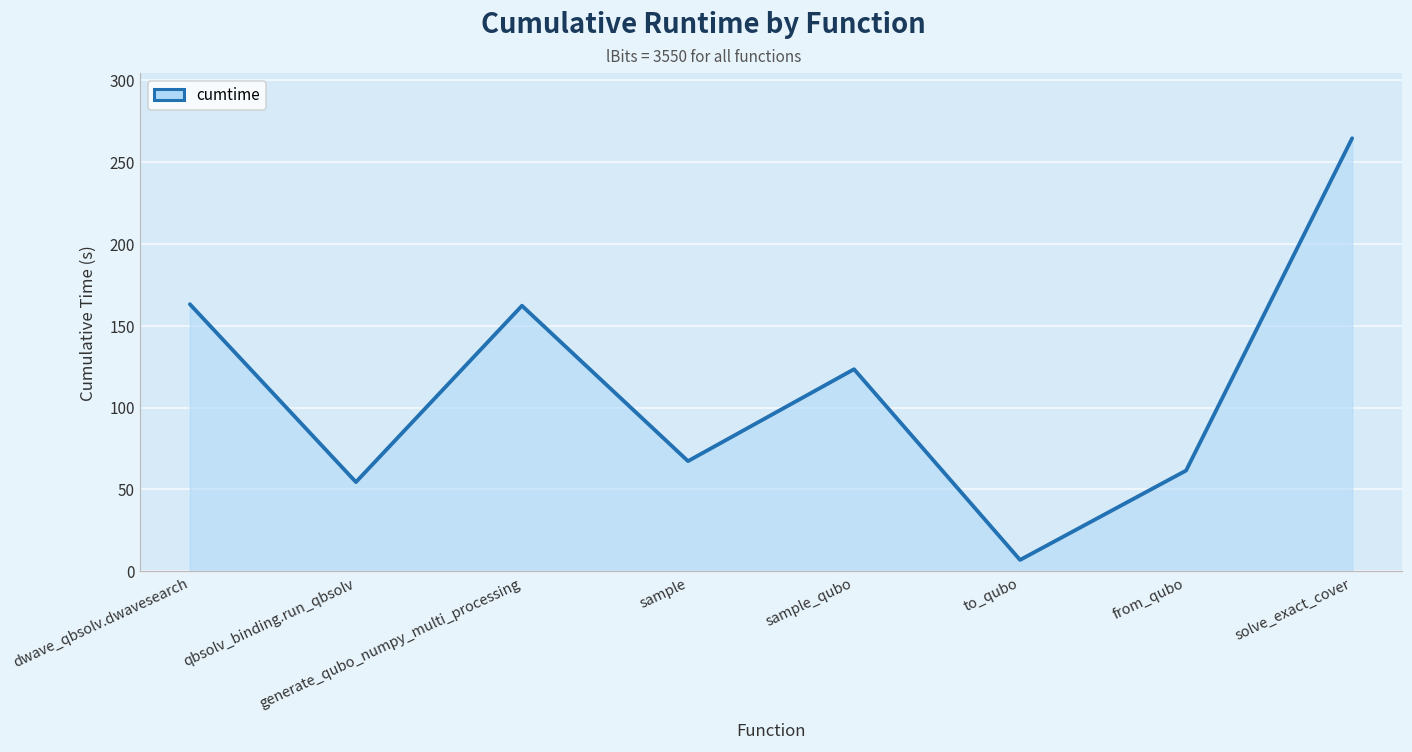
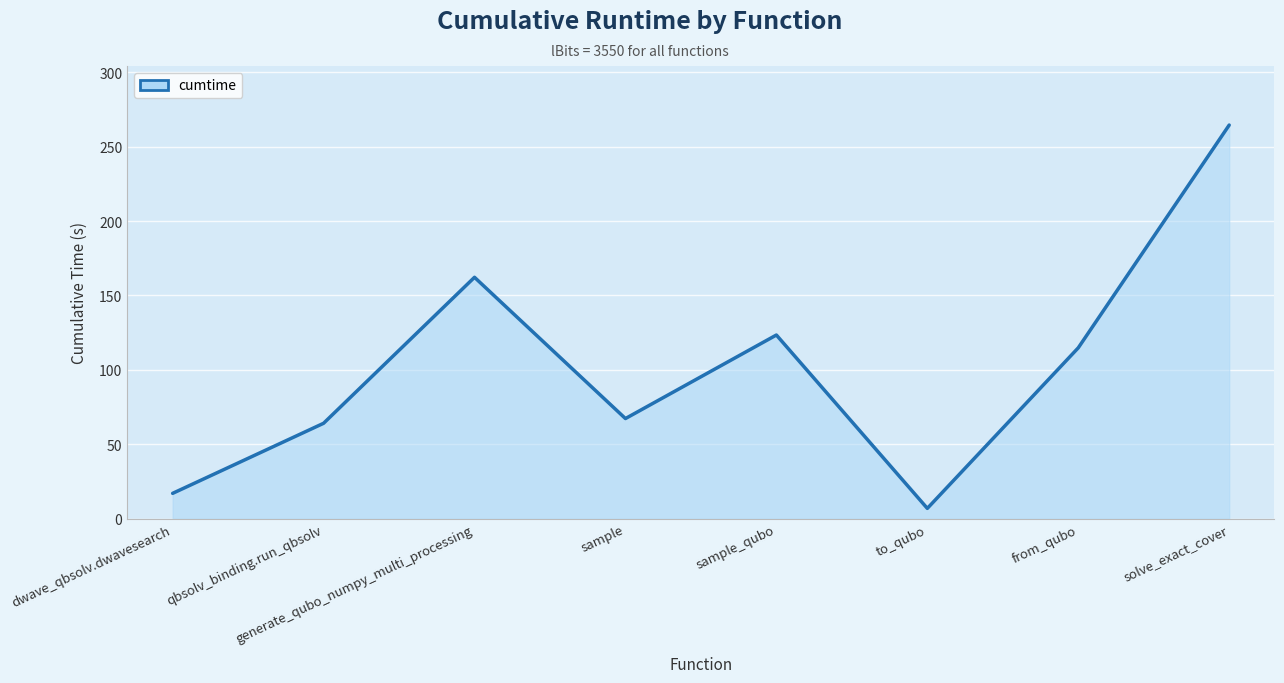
dwave_qbsolv.dwavesearch: 163 -> 17
qbsolv_binding.run_qbsolv: 55 -> 64
from_qubo: 62 -> 115
